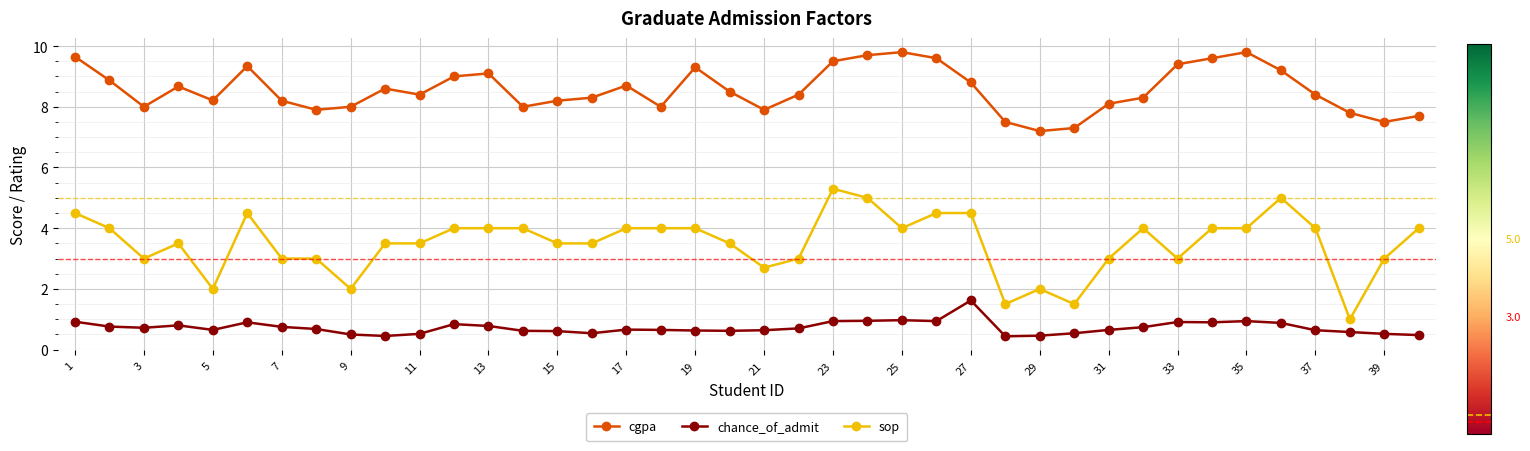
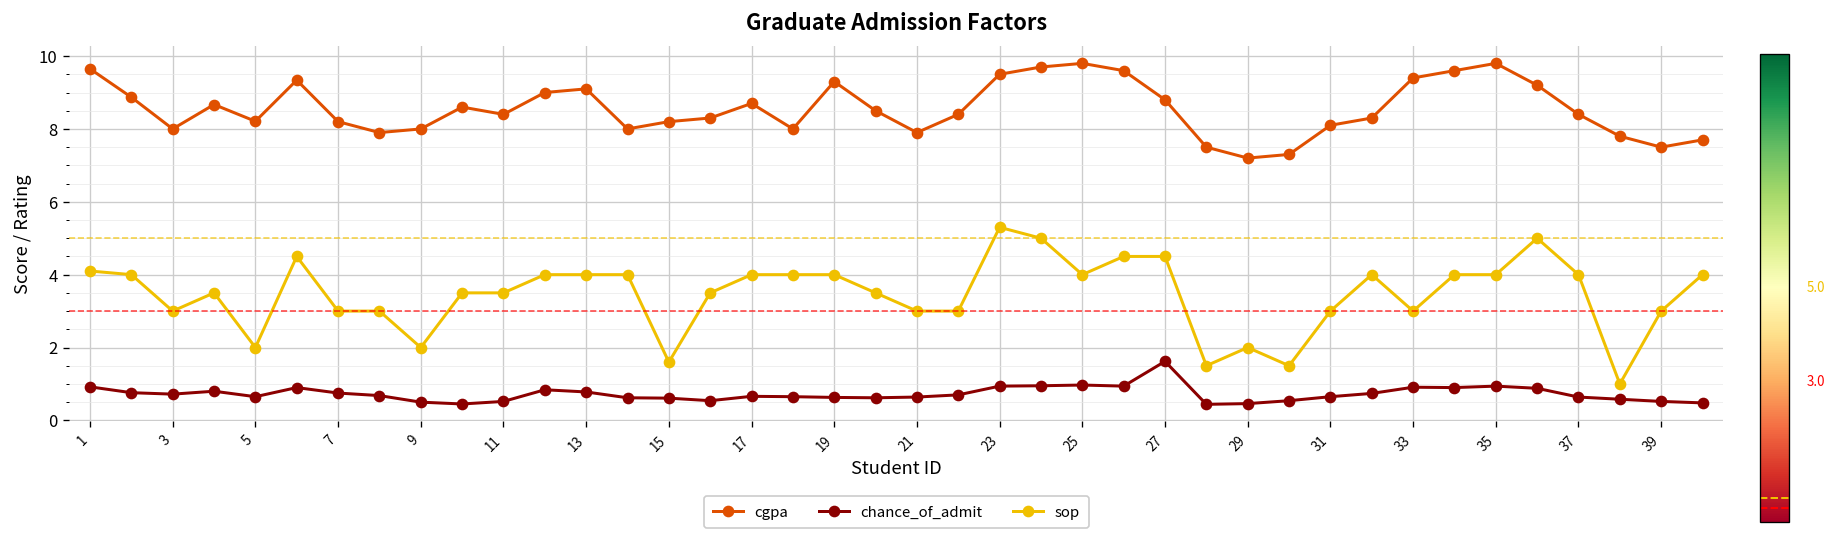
sop, 1: 4.5 -> 4.1
sop, 15: 3.5 -> 1.6
sop, 21: 2.7 -> 3.0
